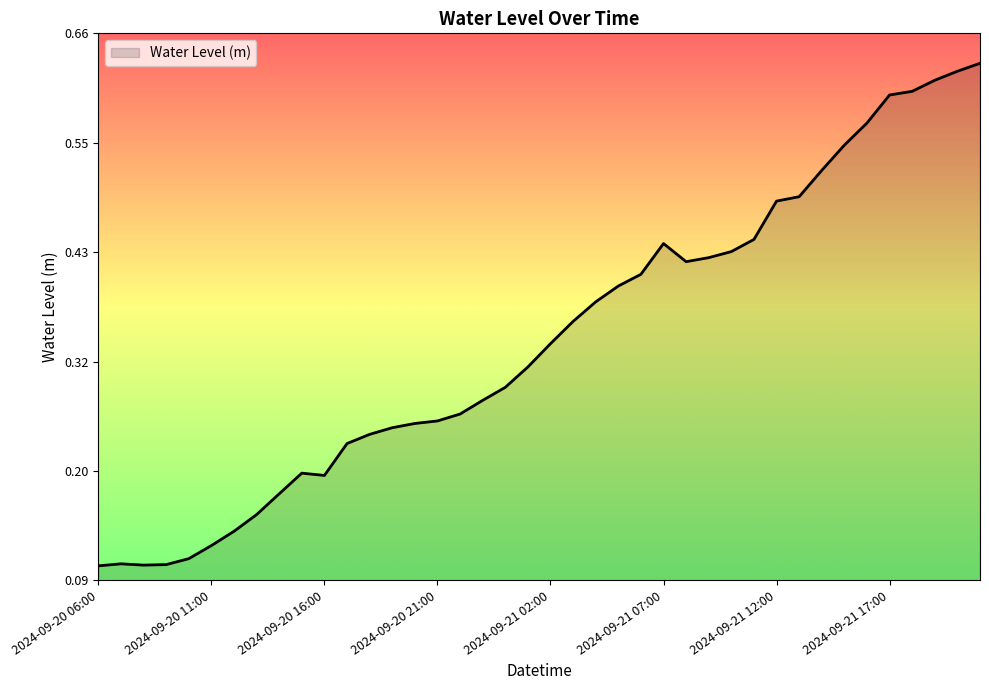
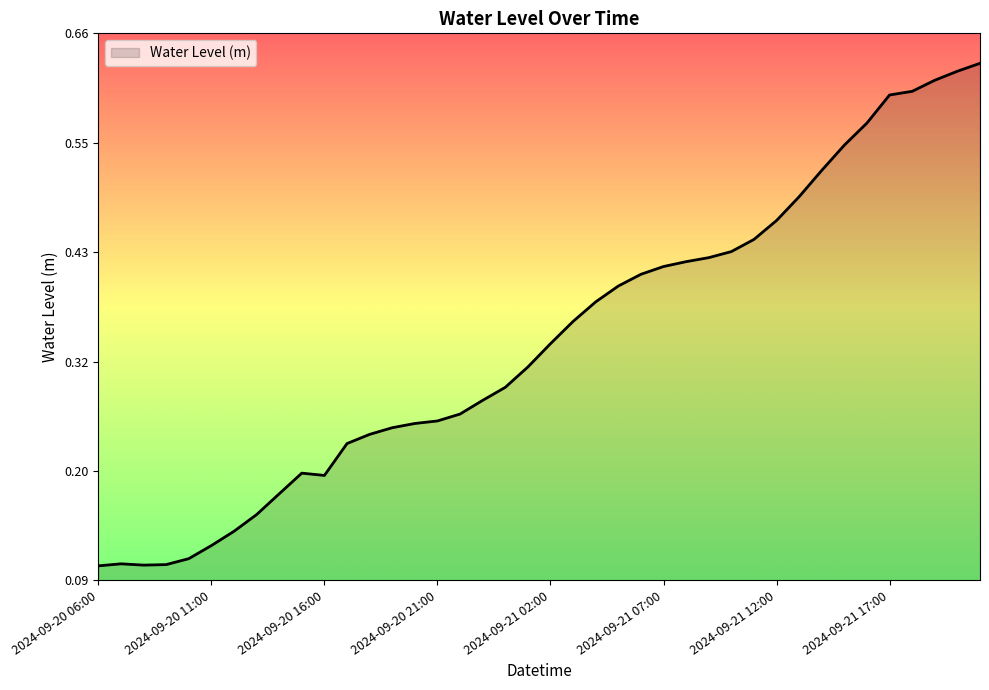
2024-09-21 07:00: 0.44 -> 0.42
2024-09-21 12:00: 0.49 -> 0.47
